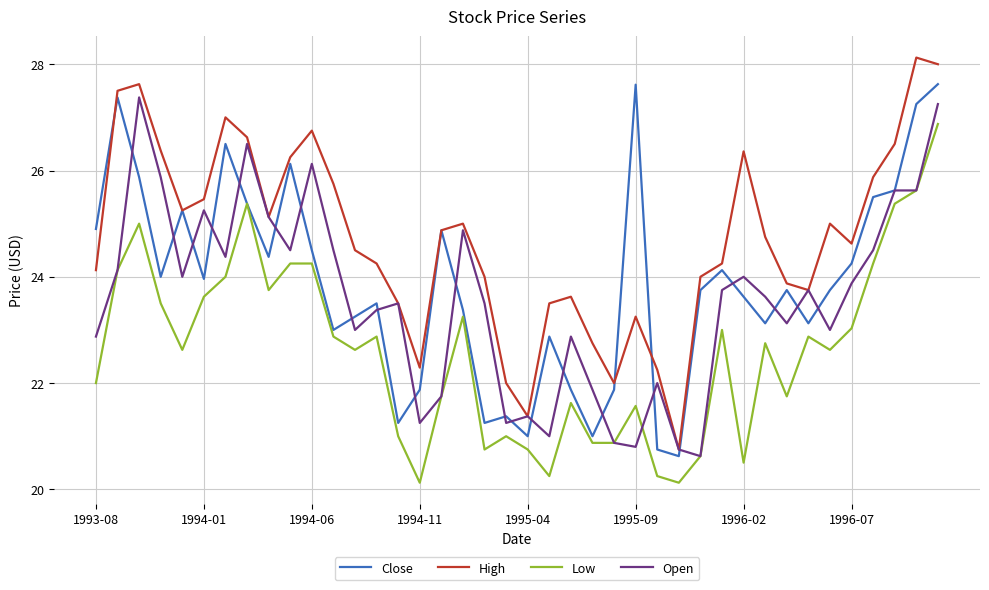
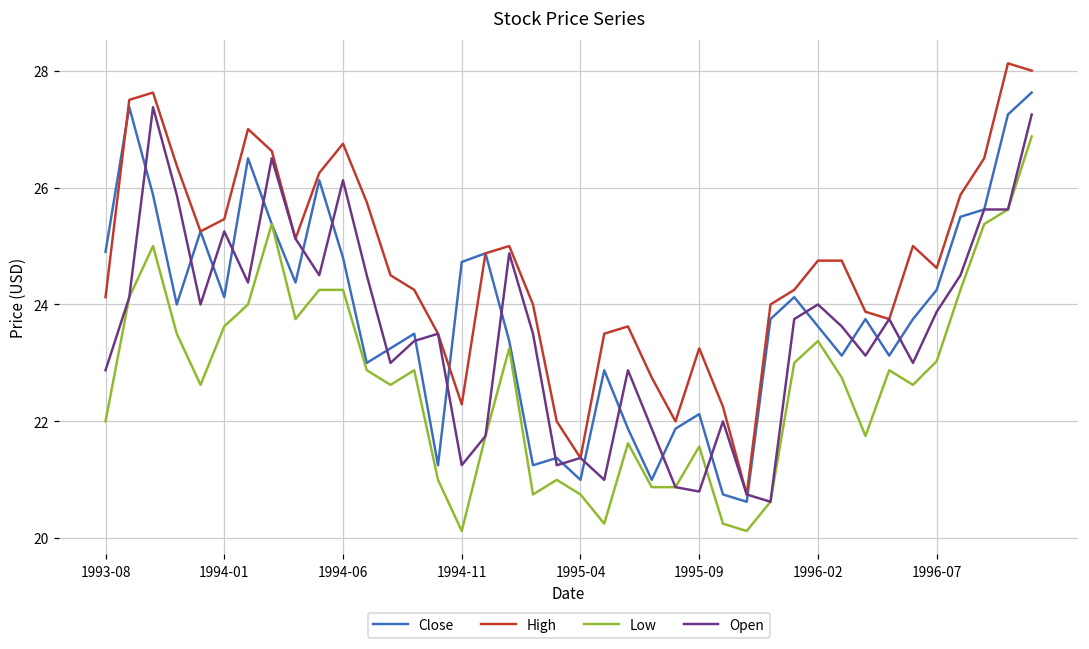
Close, 1994-01: 24.0 -> 24.1
Close, 1994-06: 24.5 -> 24.8
Close, 1994-11: 21.9 -> 24.7
Close, 1995-09: 27.6 -> 22.1
High, 1996-02: 26.4 -> 24.8
Low, 1996-02: 20.5 -> 23.4
